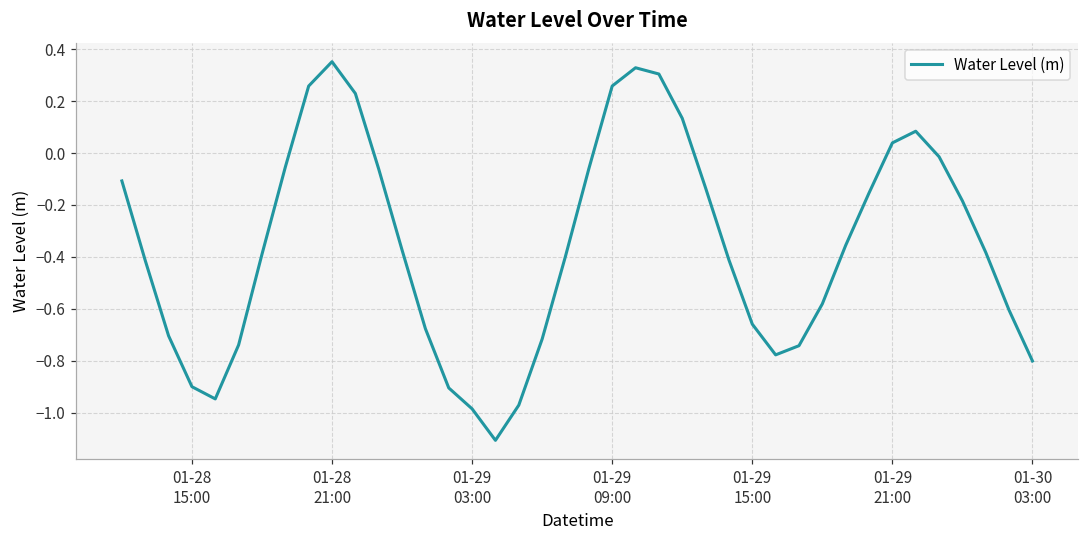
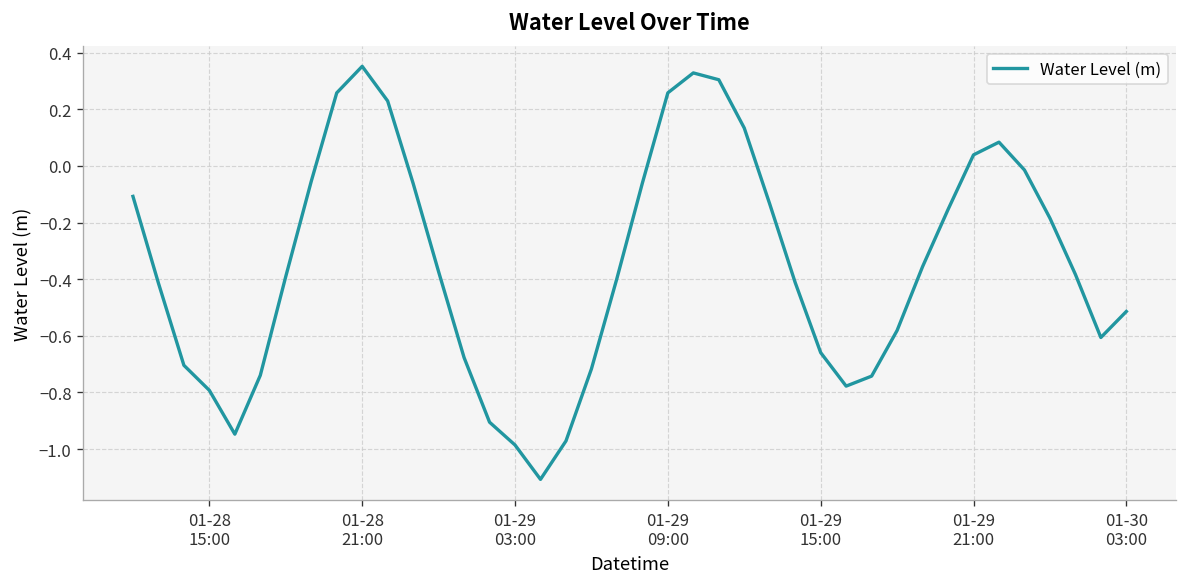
01-28 15:00: -0.90 -> -0.79
01-30 03:00: -0.80 -> -0.51
